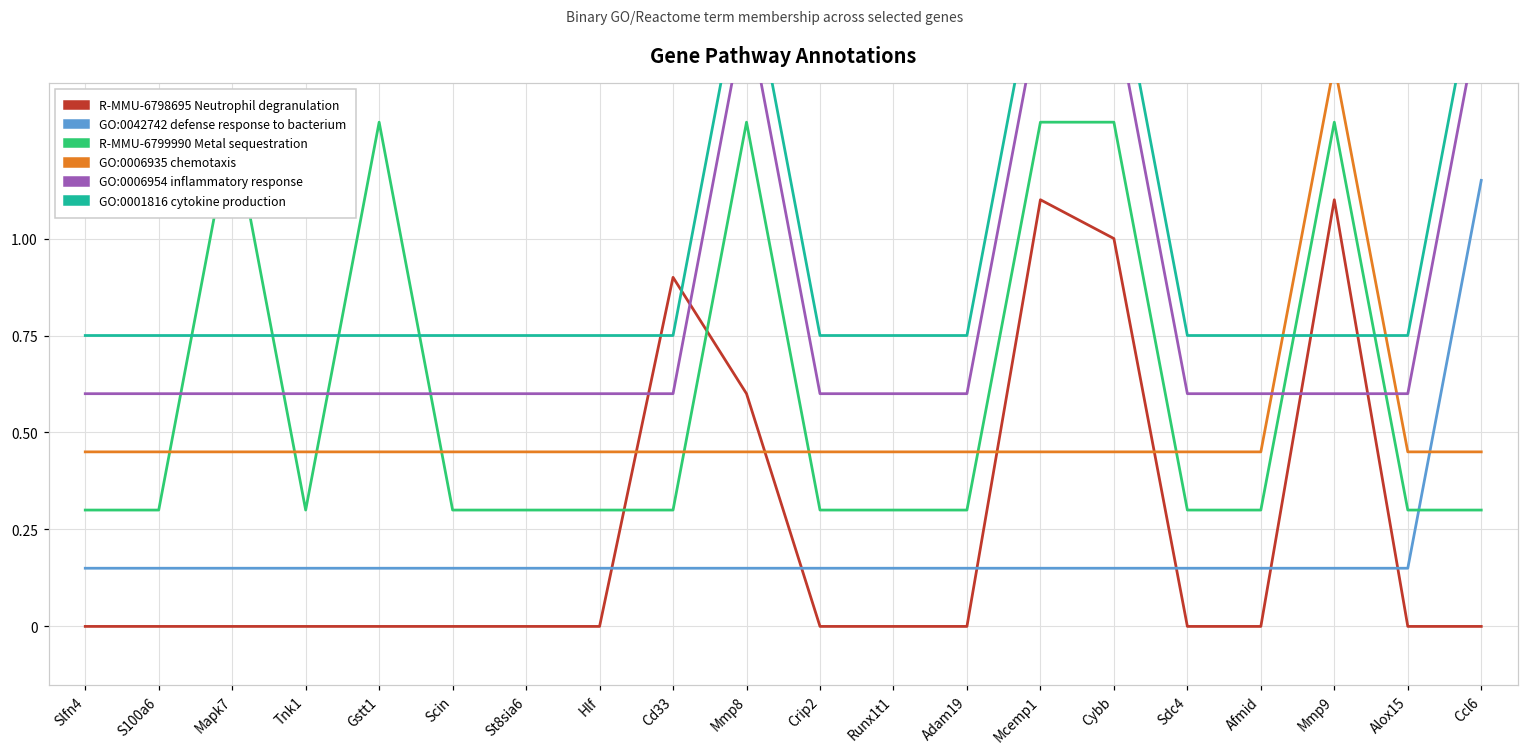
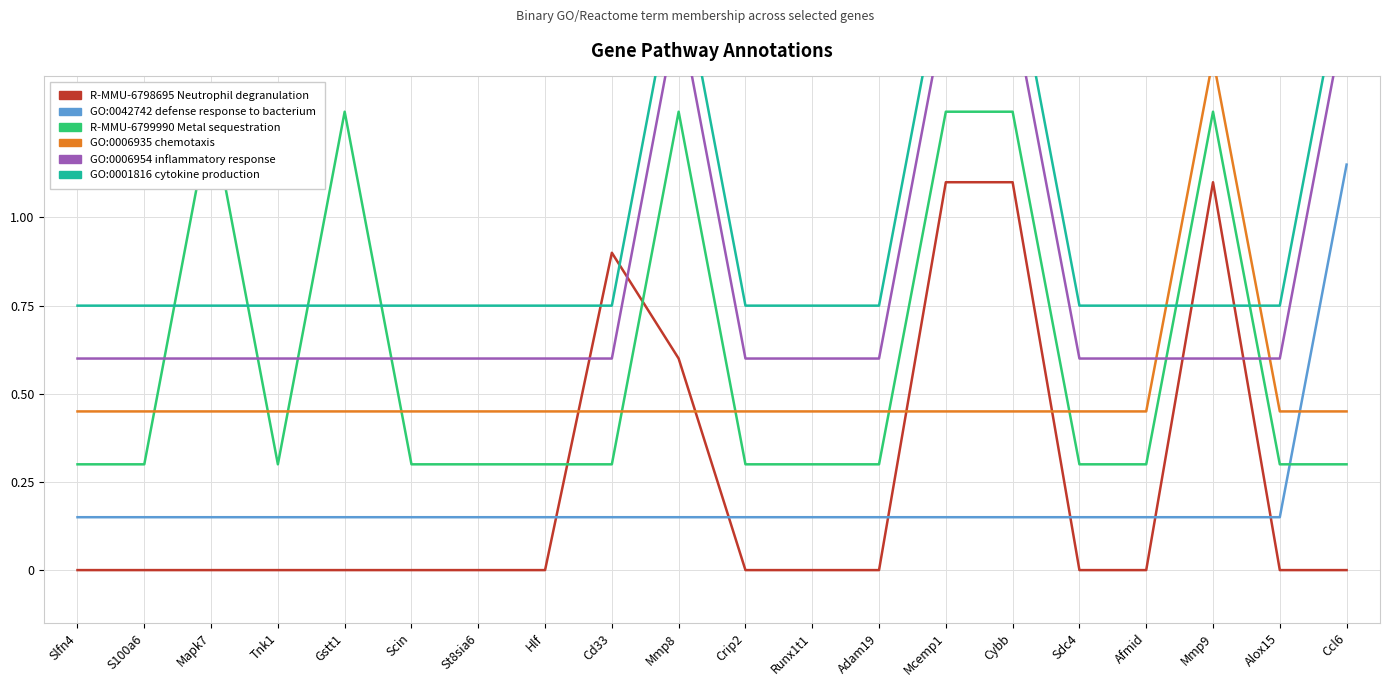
R-MMU-6798695 Neutrophil degranulation, Cybb: 1.0 -> 1.1
